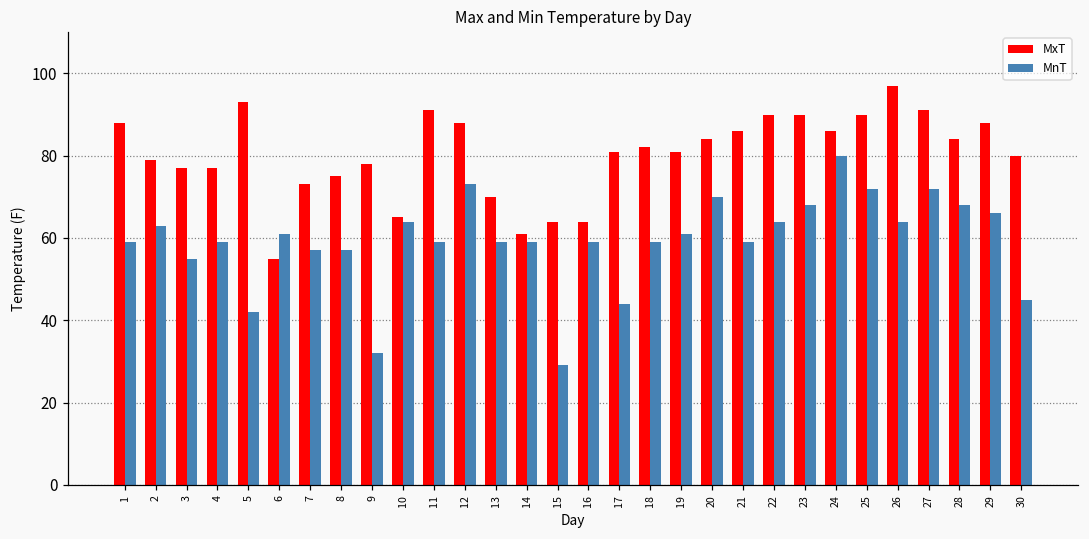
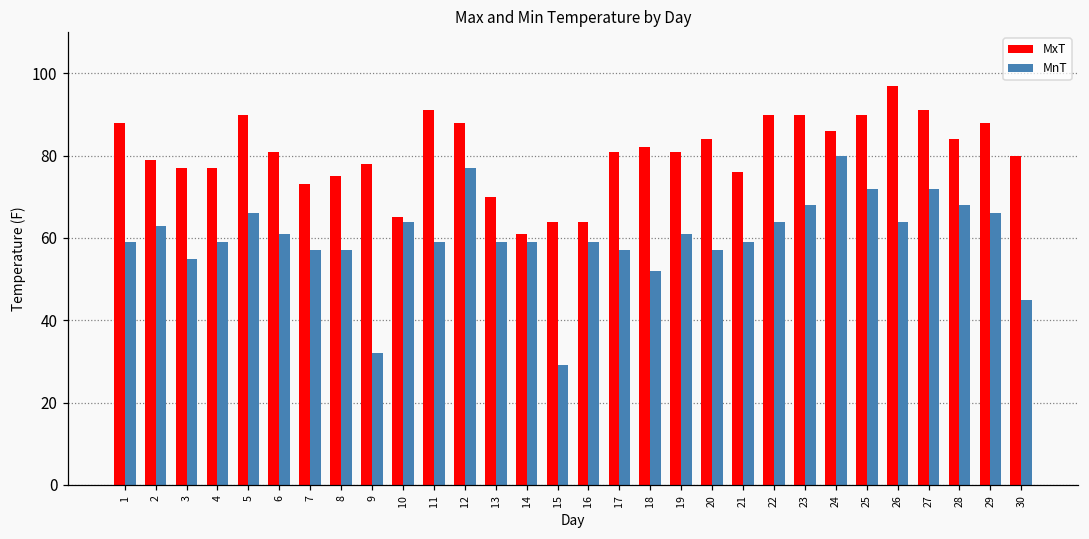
MxT, 5: 93 -> 90
MnT, 5: 42 -> 66
MxT, 6: 55 -> 81
MnT, 12: 73 -> 77
MnT, 17: 44 -> 57
MnT, 18: 59 -> 52
MnT, 20: 70 -> 57
MxT, 21: 86 -> 76
